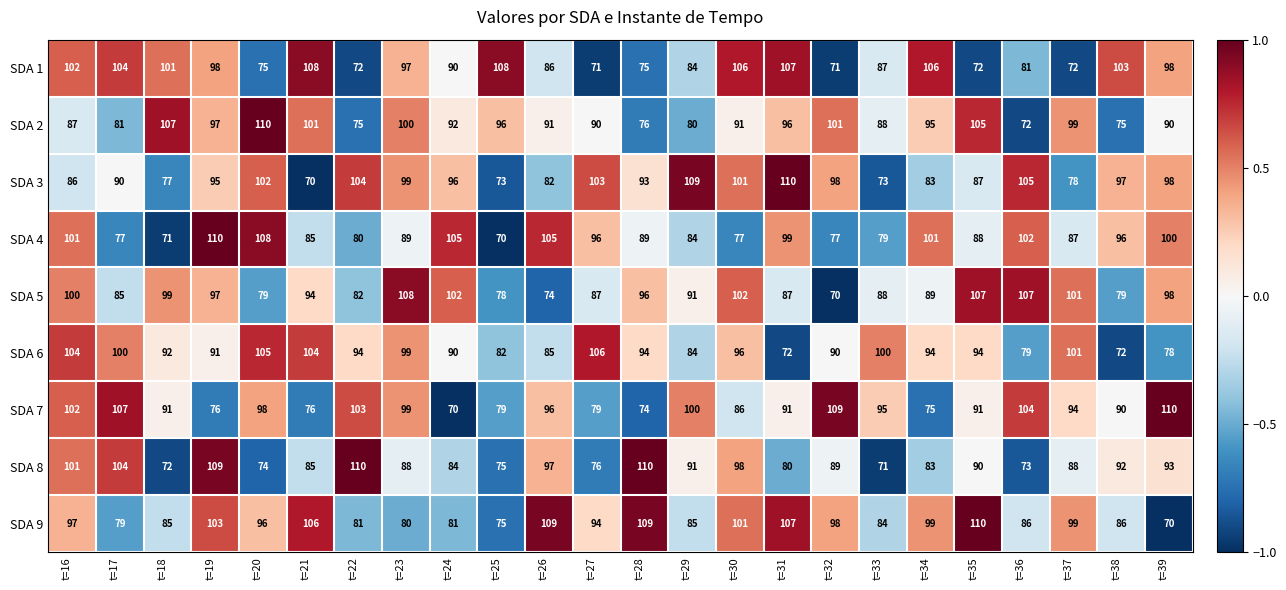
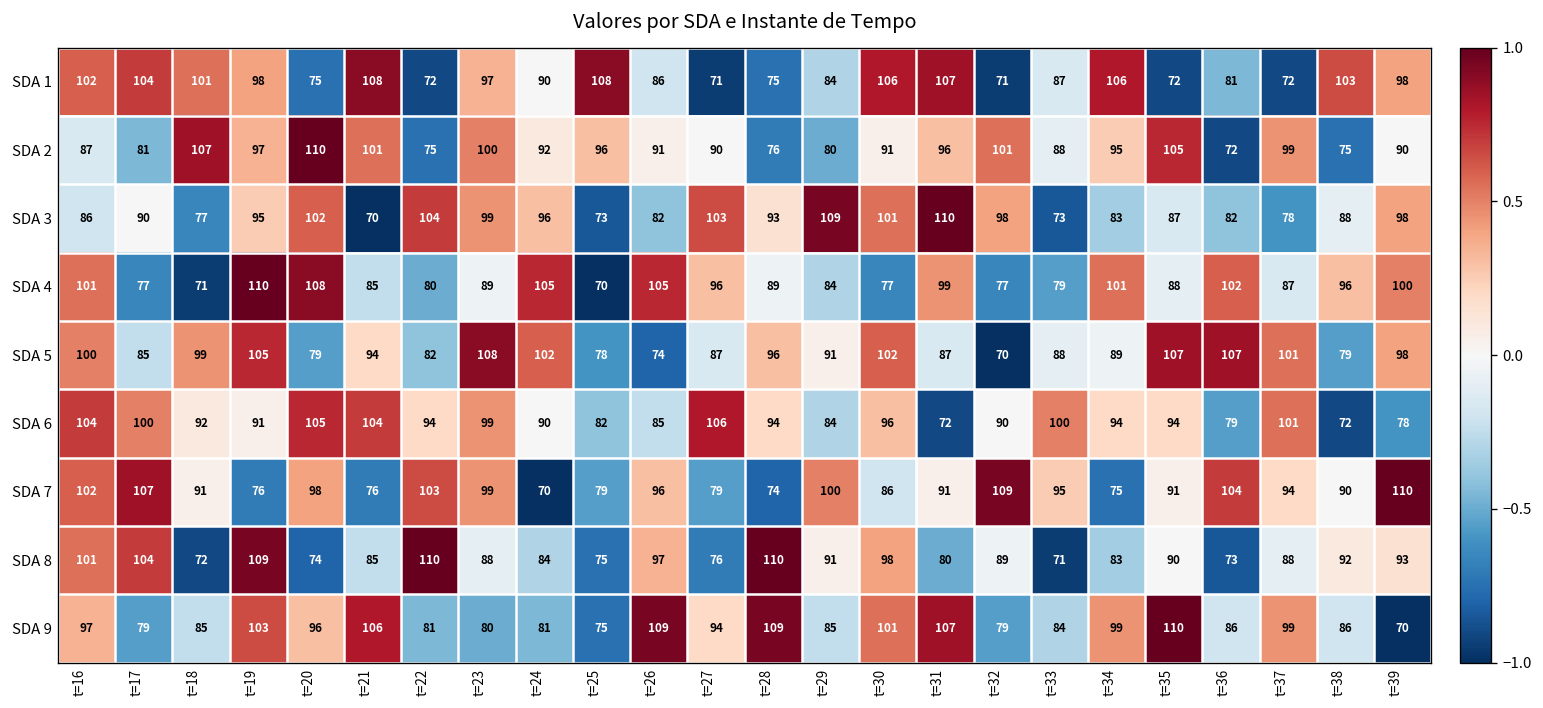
SDA 3, t=36: 105 -> 82
SDA 3, t=38: 97 -> 88
SDA 5, t=19: 97 -> 105
SDA 9, t=32: 98 -> 79
